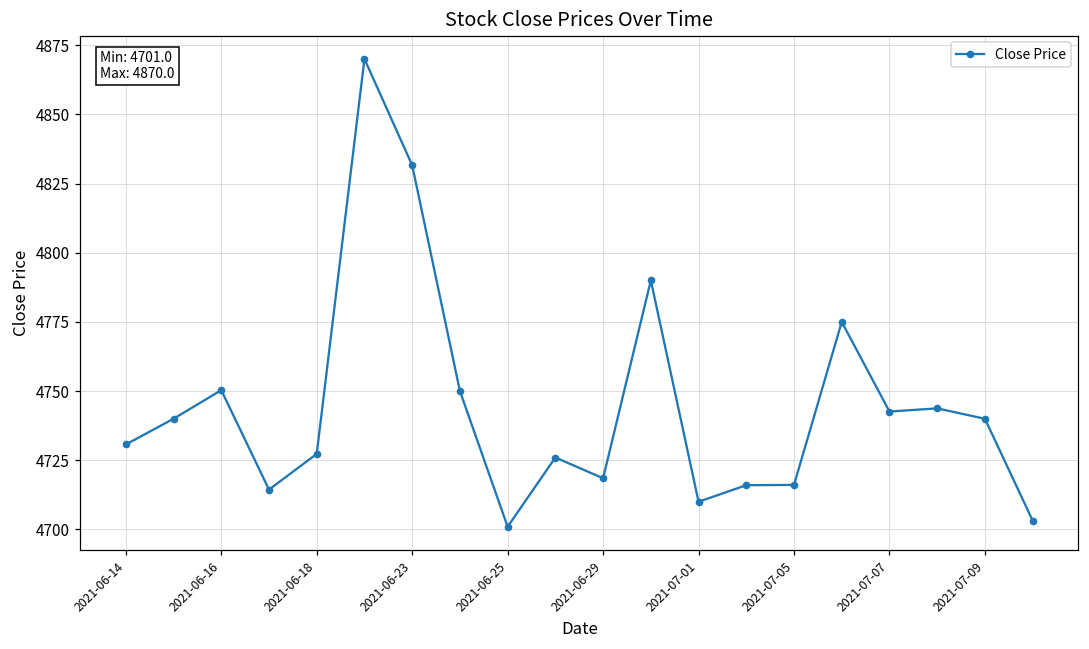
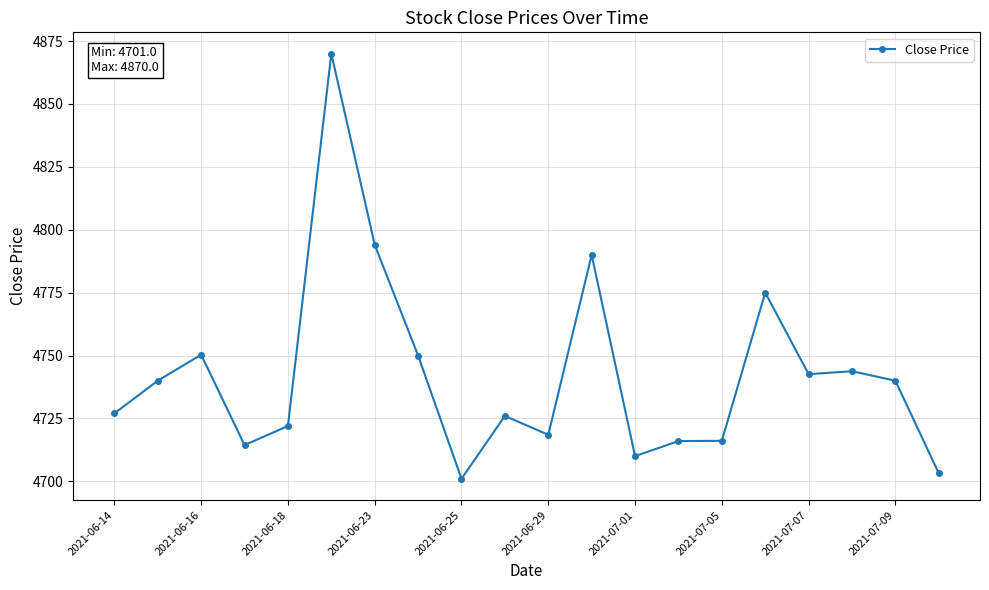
2021-06-14: 4731 -> 4727
2021-06-18: 4727 -> 4722
2021-06-23: 4832 -> 4794
